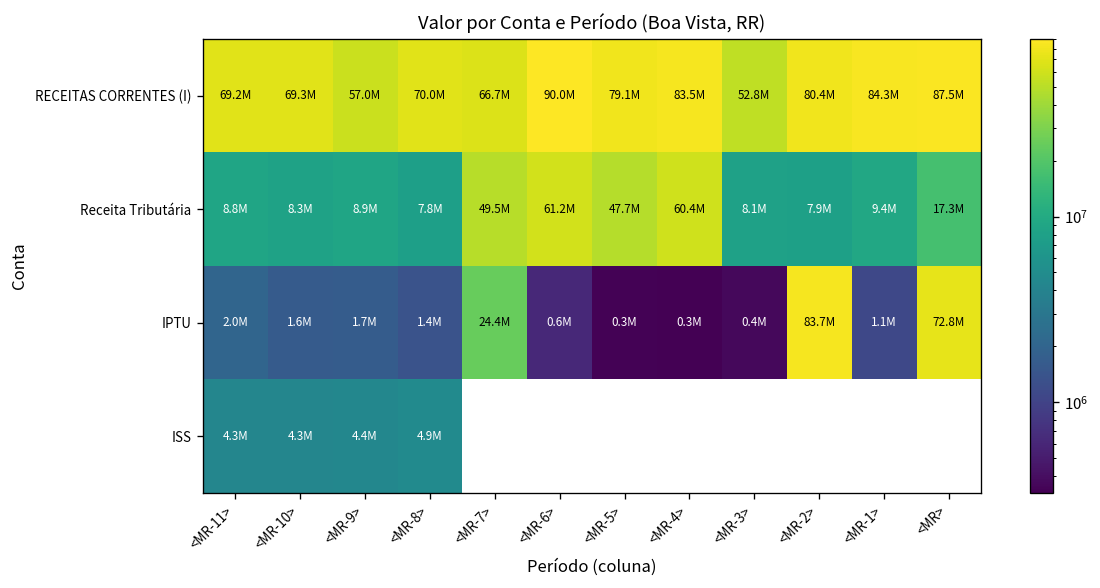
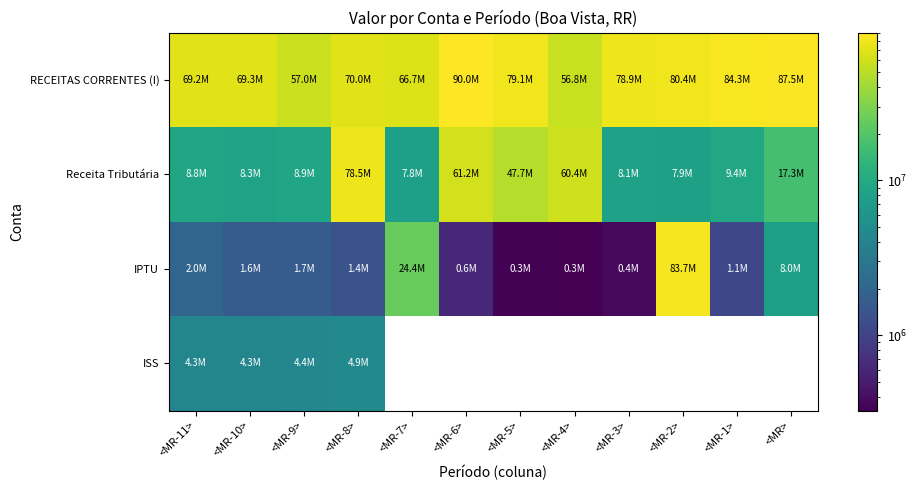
RECEITAS CORRENTES (I), <MR-4>: 83.5M -> 56.8M
RECEITAS CORRENTES (I), <MR-3>: 52.8M -> 78.9M
Receita Tributária, <MR-8>: 7.8M -> 78.5M
Receita Tributária, <MR-7>: 49.5M -> 7.8M
IPTU, <MR>: 72.8M -> 8.0M
